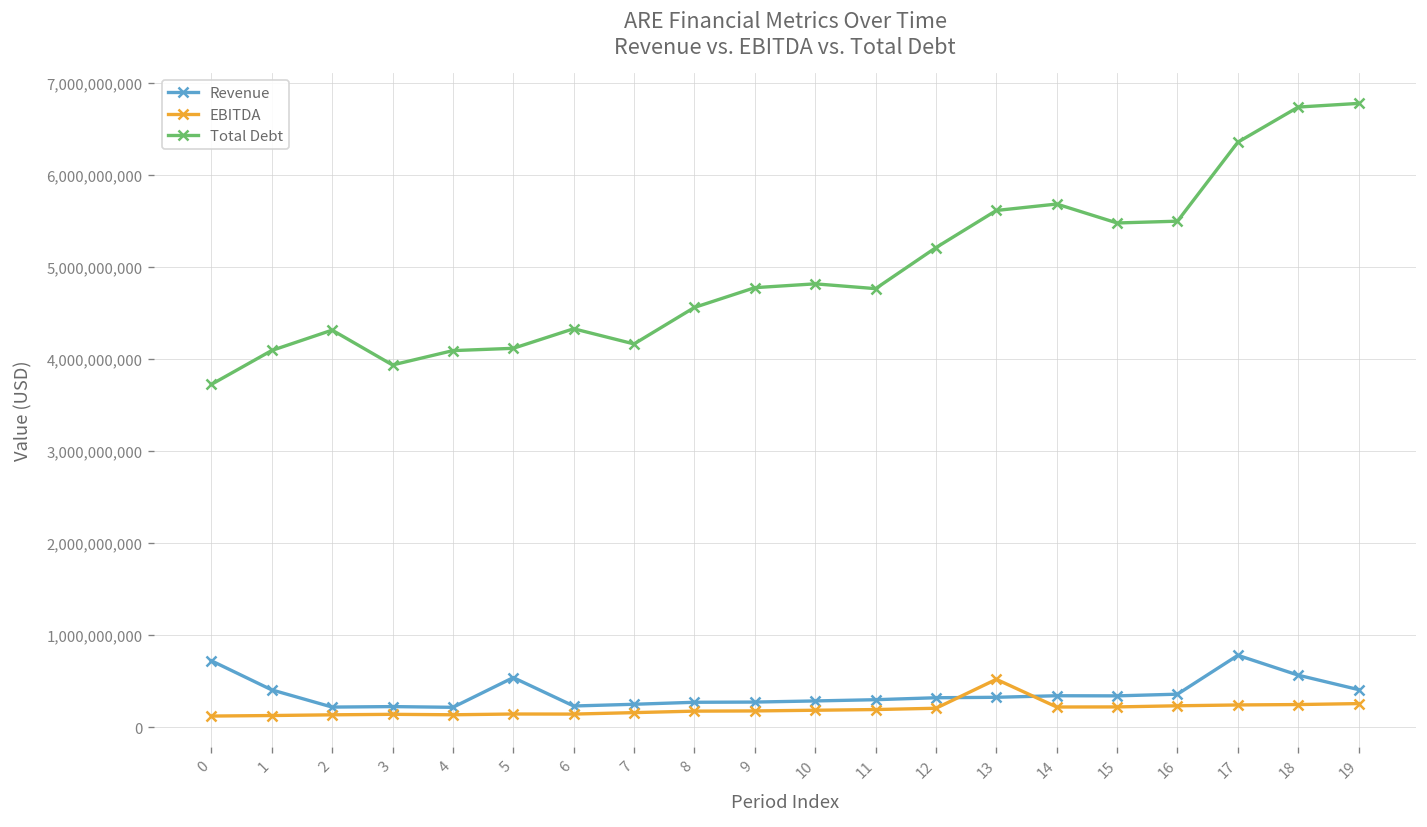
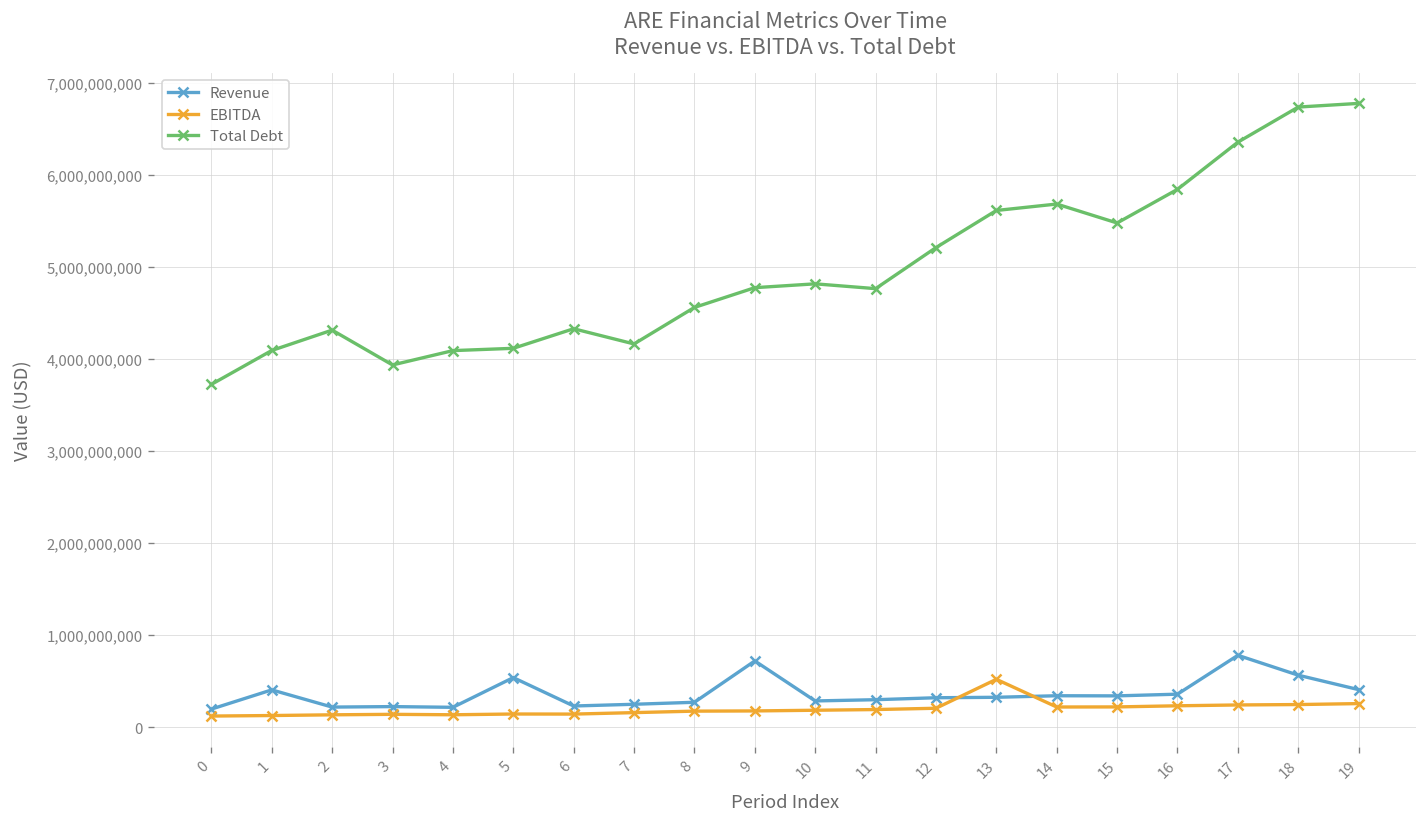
Revenue, 0: 700,000,000 -> 200,000,000
Revenue, 9: 300,000,000 -> 700,000,000
Total Debt, 16: 5,500,000,000 -> 5,800,000,000
